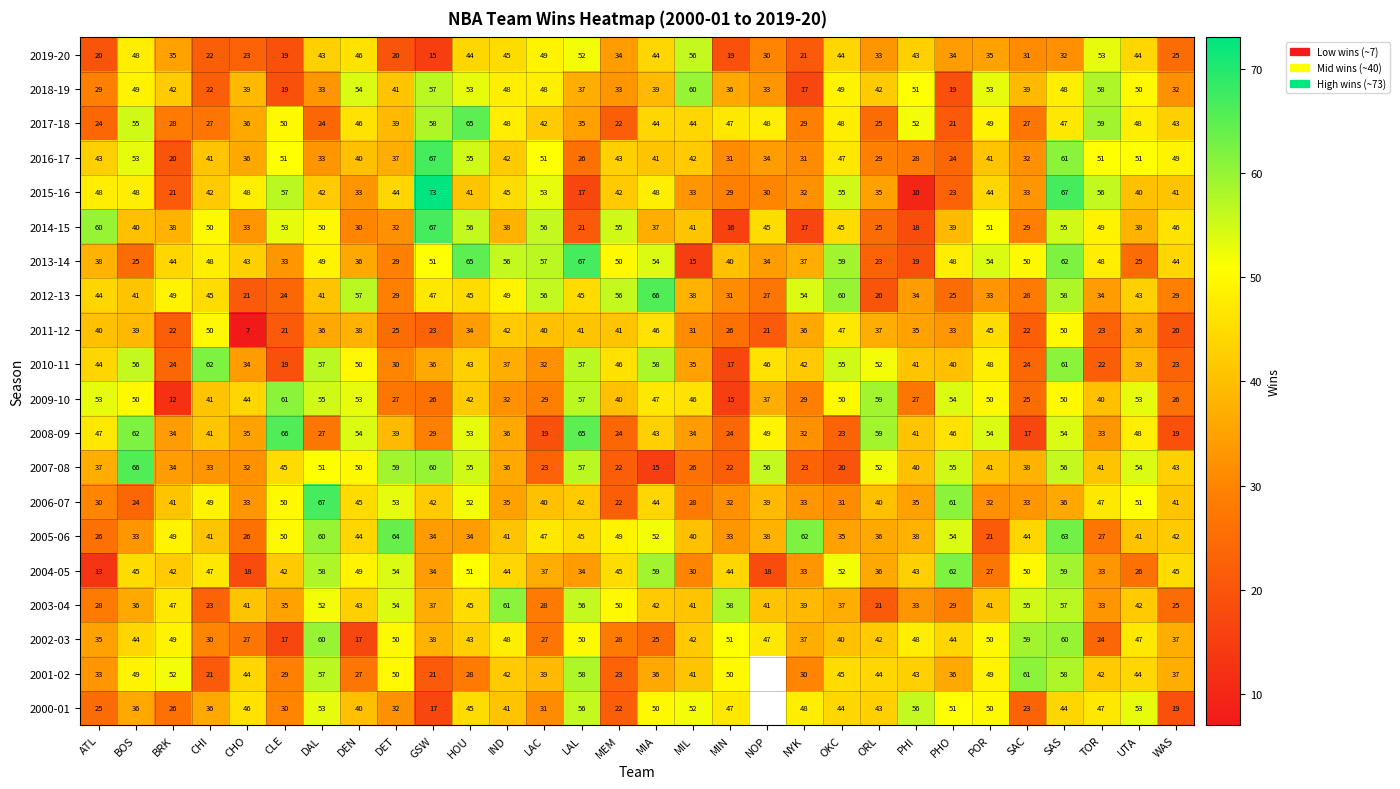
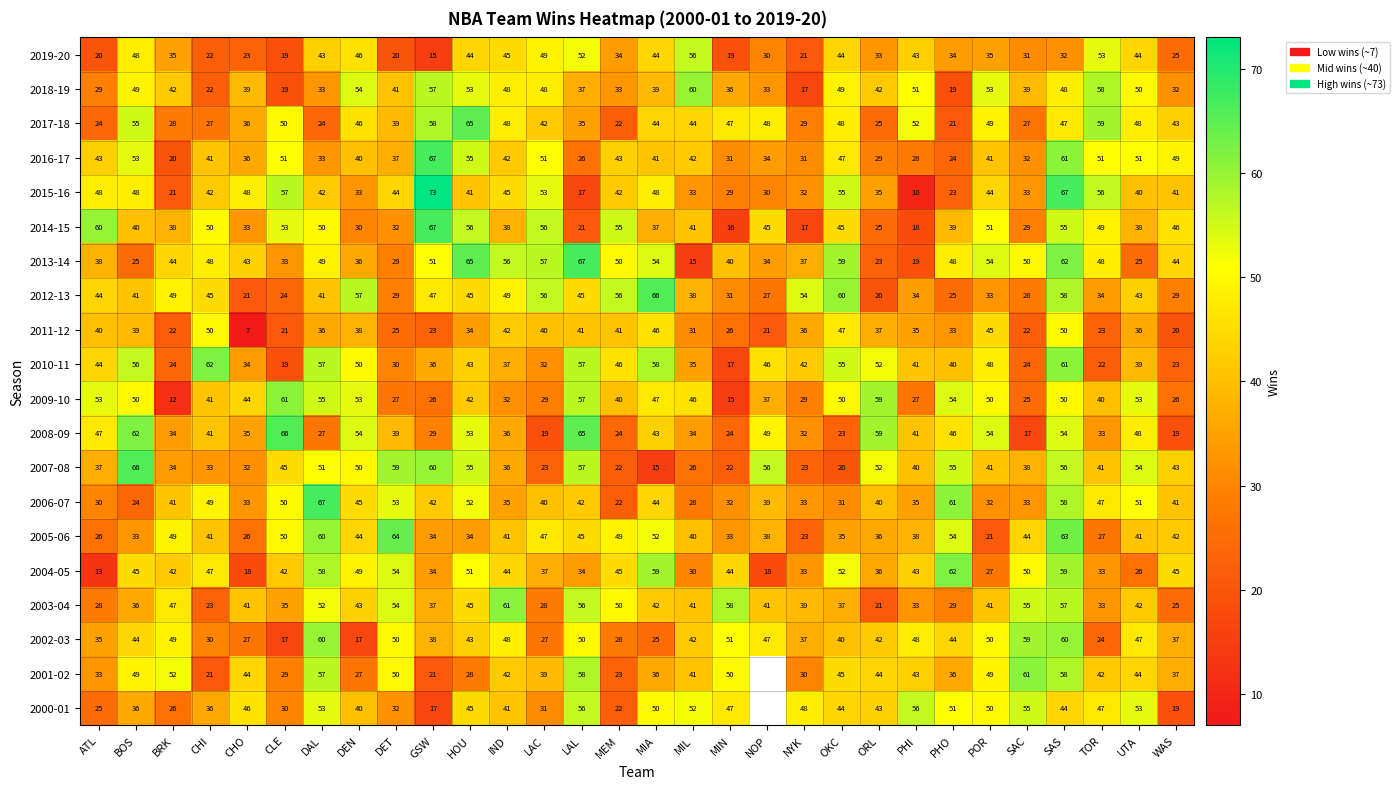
2006-07, SAS: 36 -> 58
2005-06, NYK: 62 -> 23
2000-01, SAC: 23 -> 55
